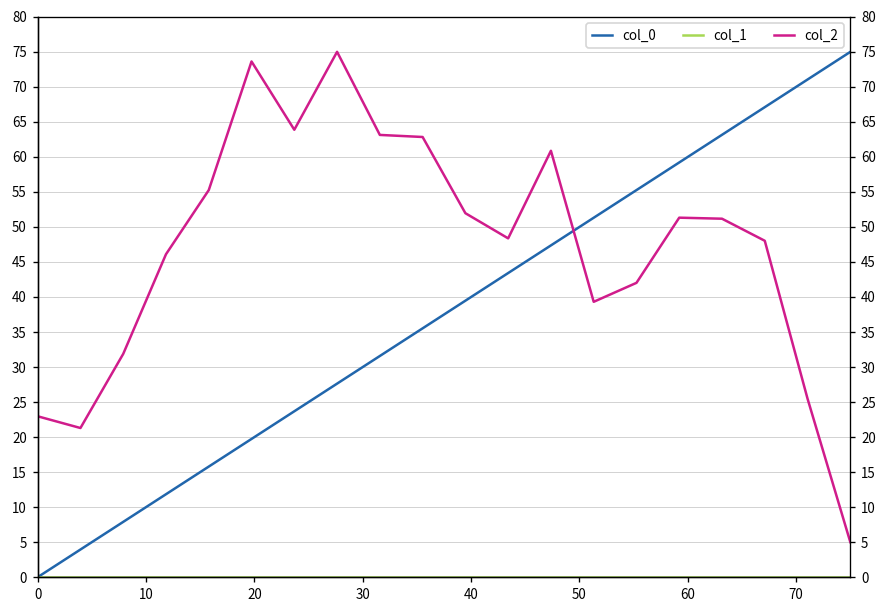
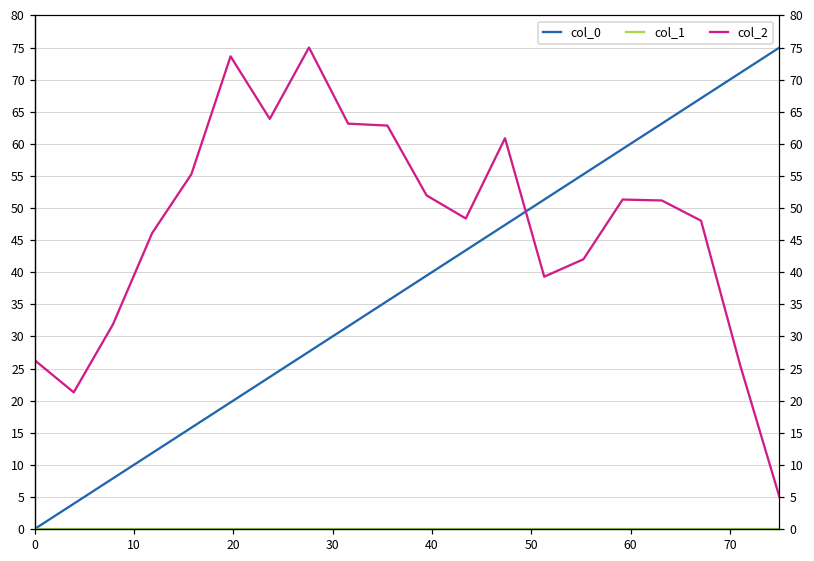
col_2, 0: 23 -> 26
